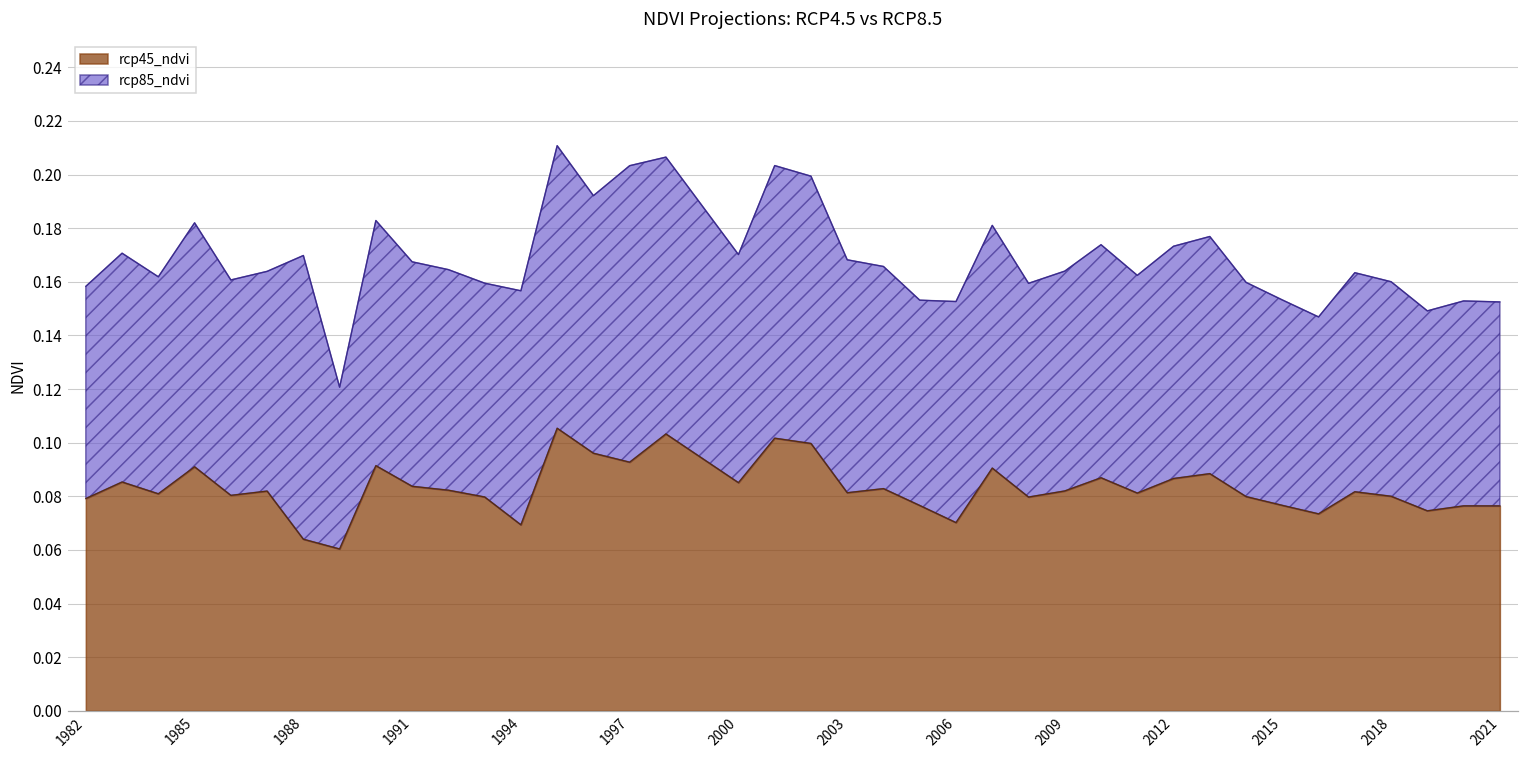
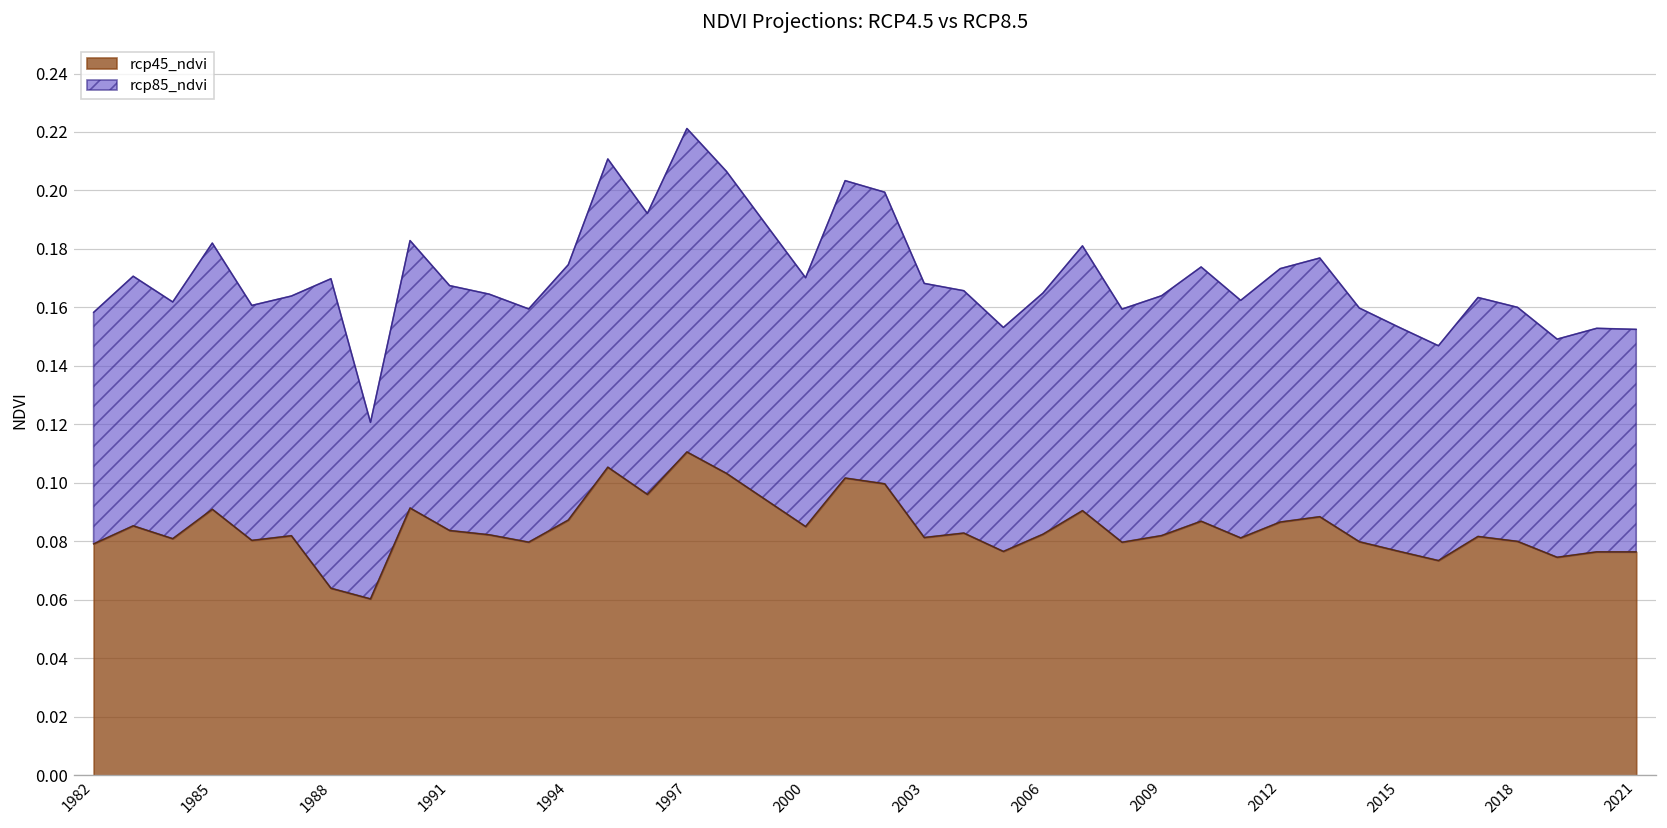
rcp45_ndvi, 1994: 0.069 -> 0.087
rcp45_ndvi, 1997: 0.093 -> 0.111
rcp45_ndvi, 2006: 0.070 -> 0.082
